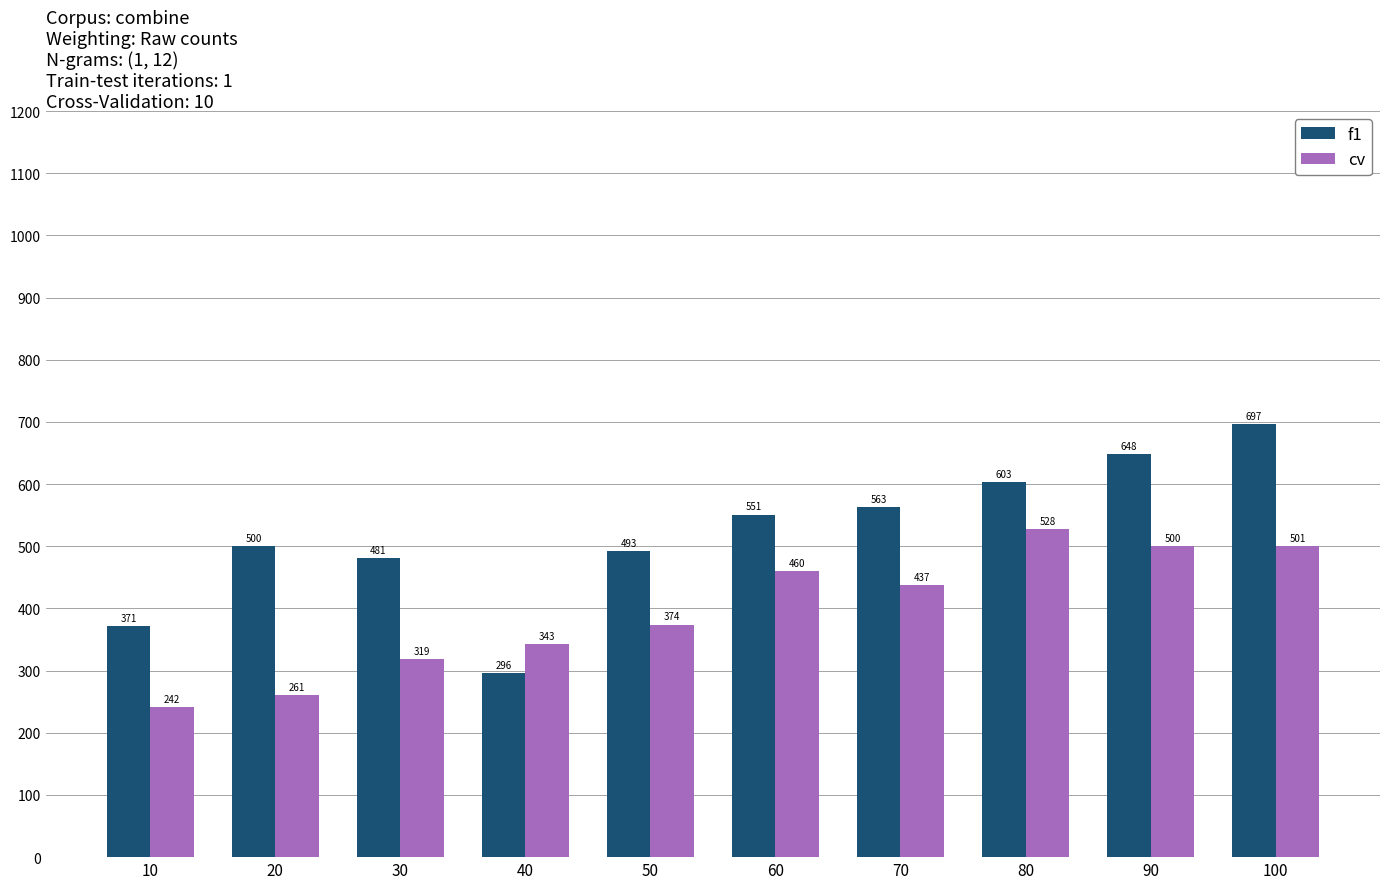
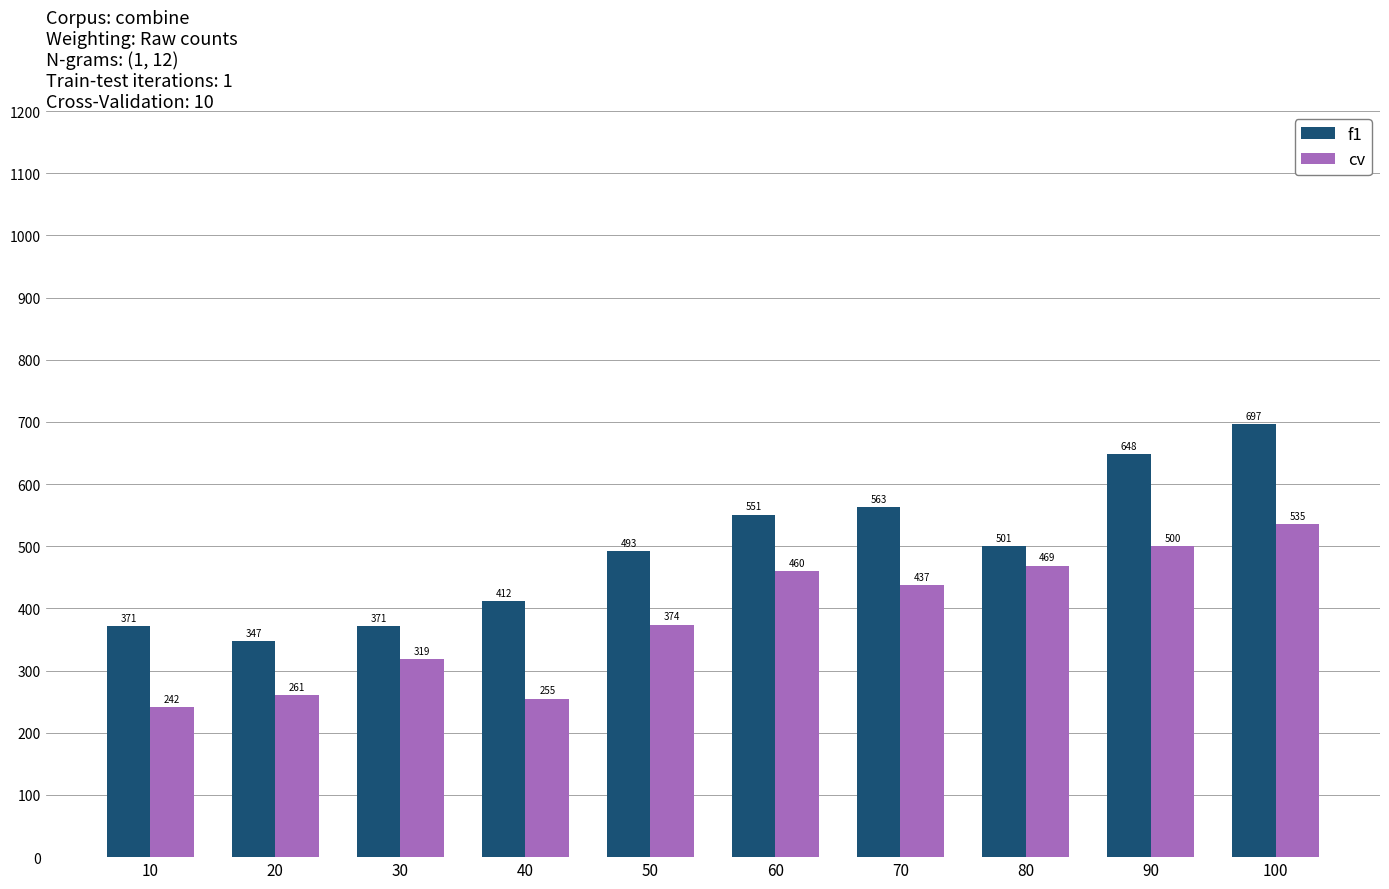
f1, 20: 500 -> 347
f1, 30: 481 -> 371
f1, 40: 296 -> 412
cv, 40: 343 -> 255
f1, 80: 603 -> 501
cv, 80: 528 -> 469
cv, 100: 501 -> 535
